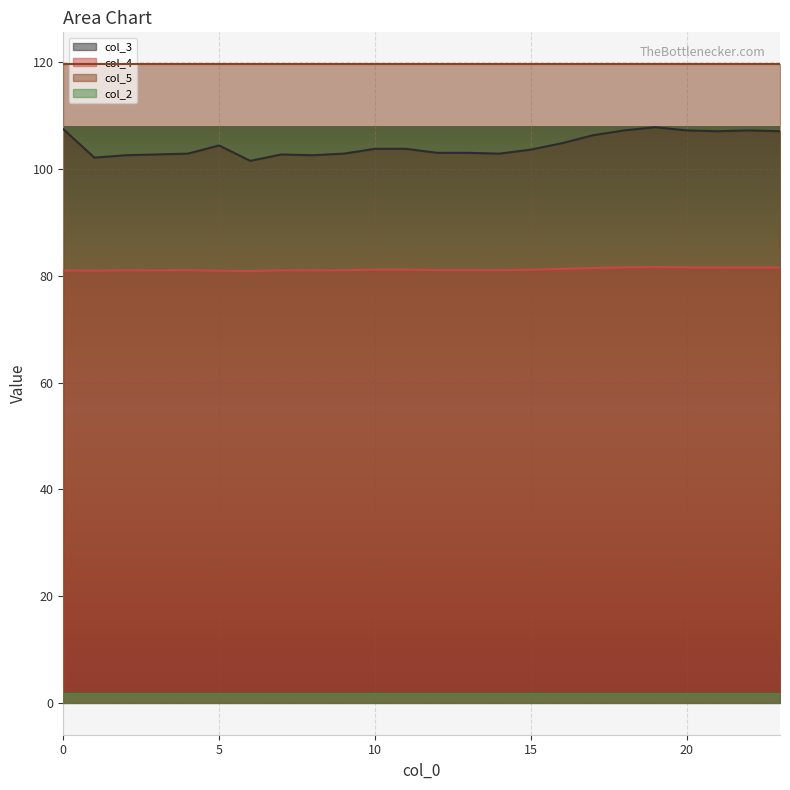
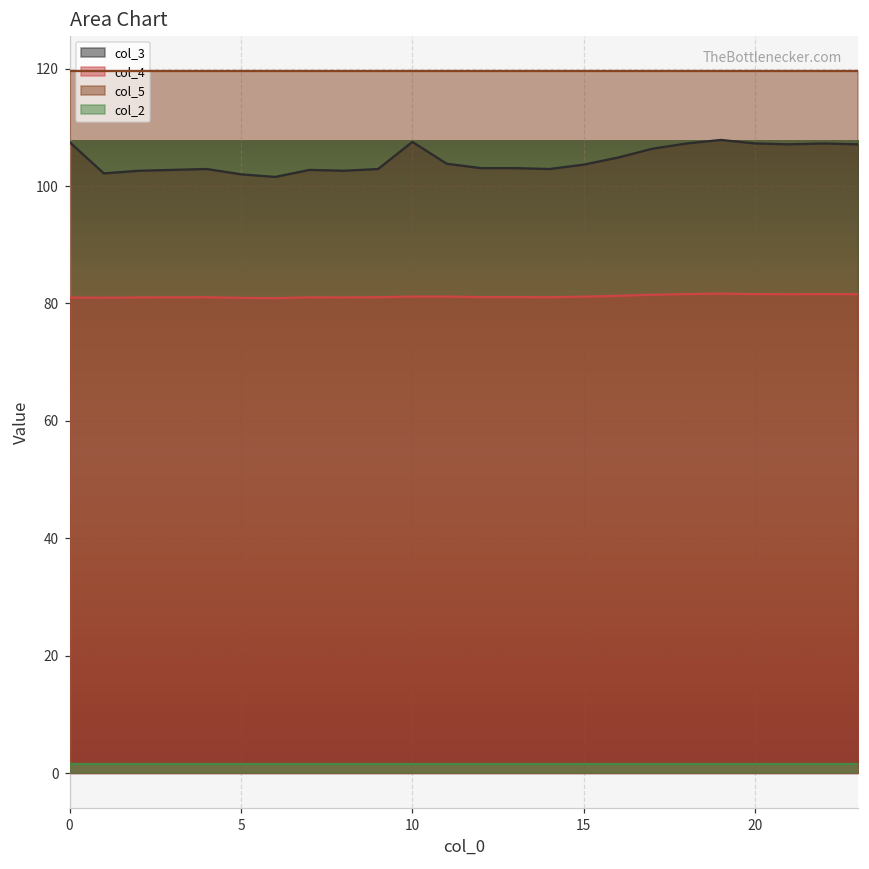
col_3, 5: 104 -> 102
col_3, 10: 104 -> 108
